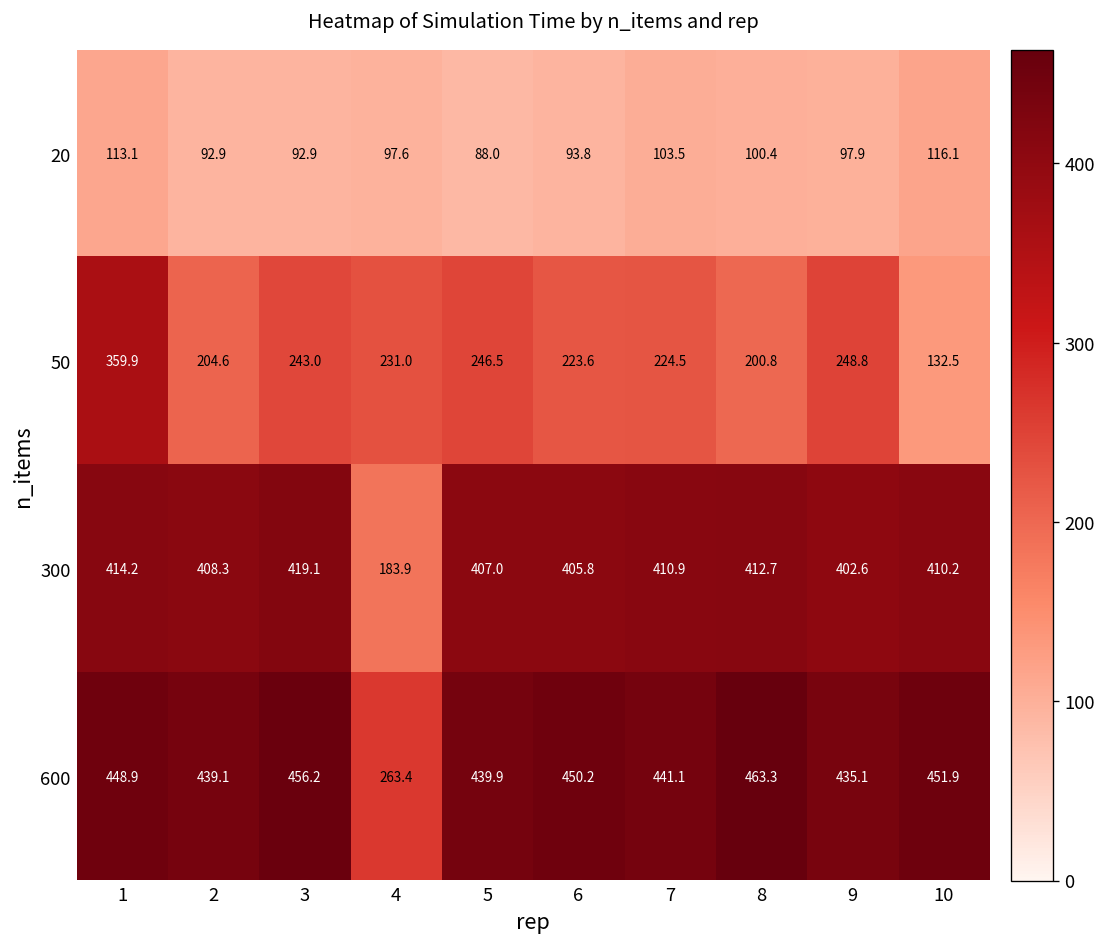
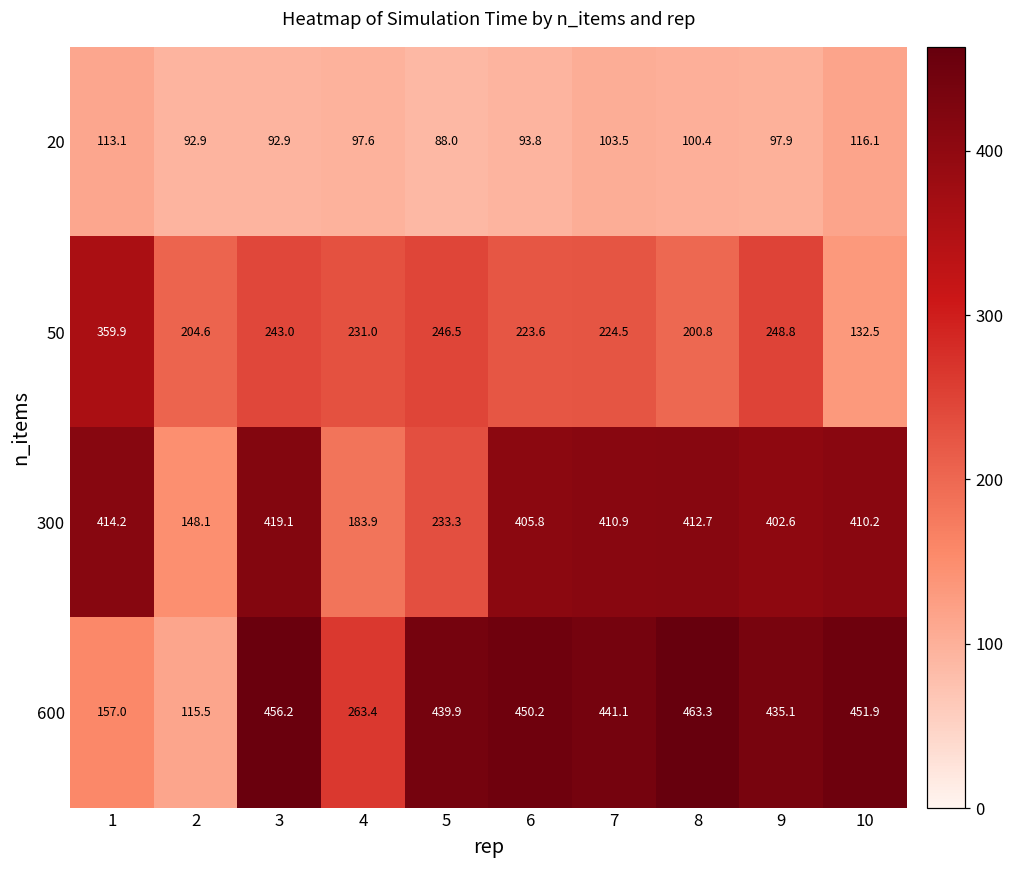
300, 2: 408.3 -> 148.1
300, 5: 407.0 -> 233.3
600, 1: 448.9 -> 157.0
600, 2: 439.1 -> 115.5
